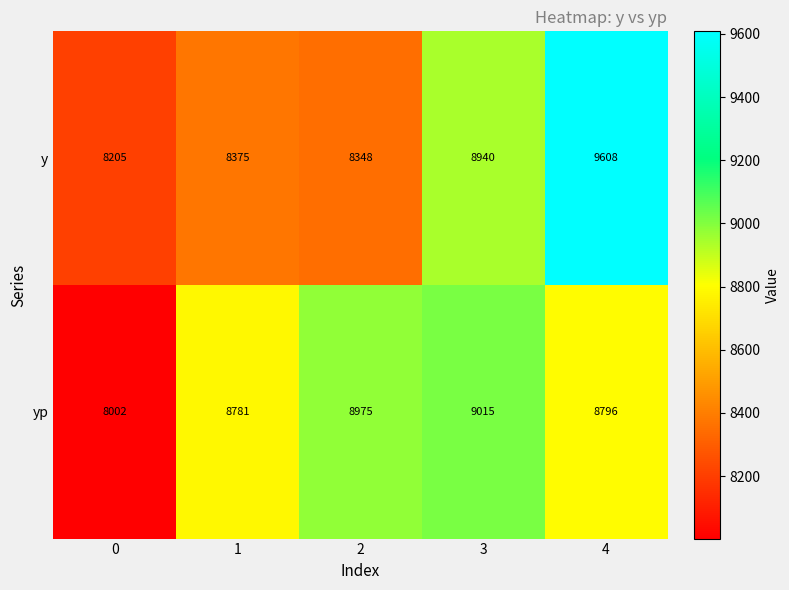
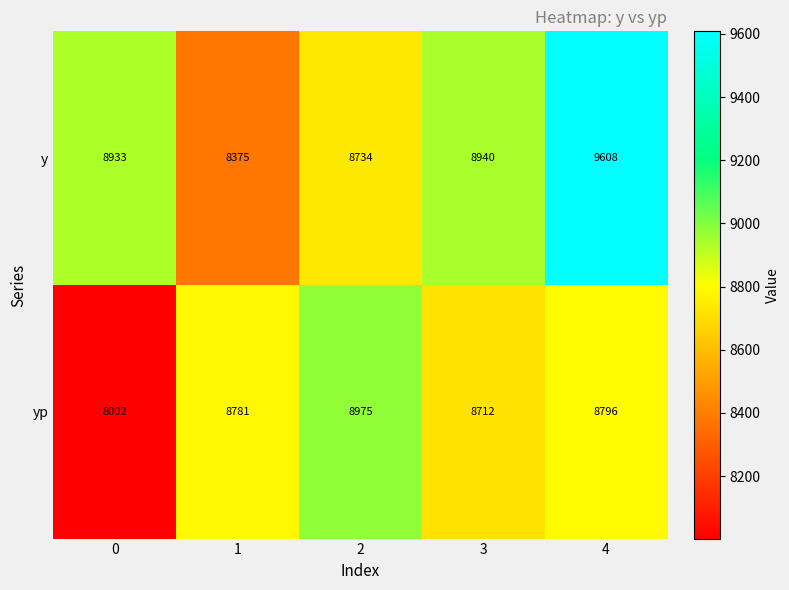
y, 0: 8205 -> 8933
y, 2: 8348 -> 8734
yp, 3: 9015 -> 8712
